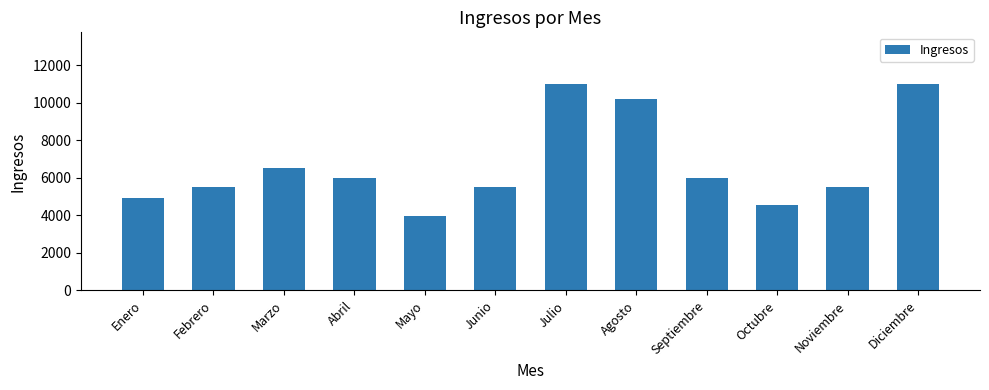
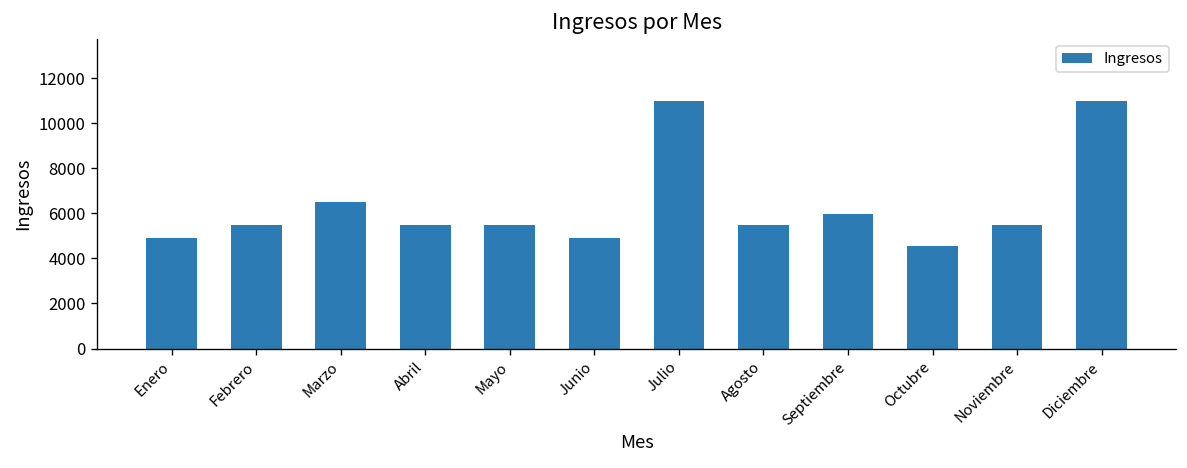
Abril: 6000 -> 5500
Mayo: 4000 -> 5500
Junio: 5500 -> 4900
Agosto: 10200 -> 5500
